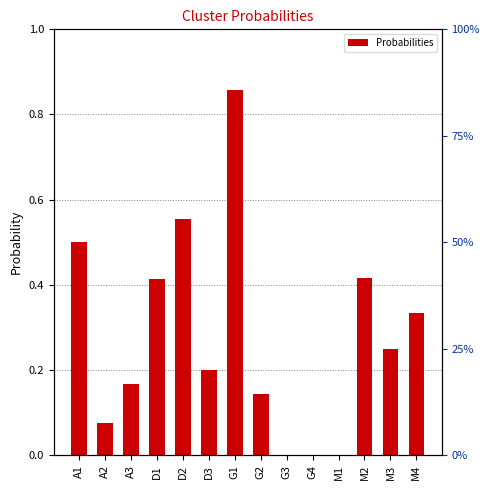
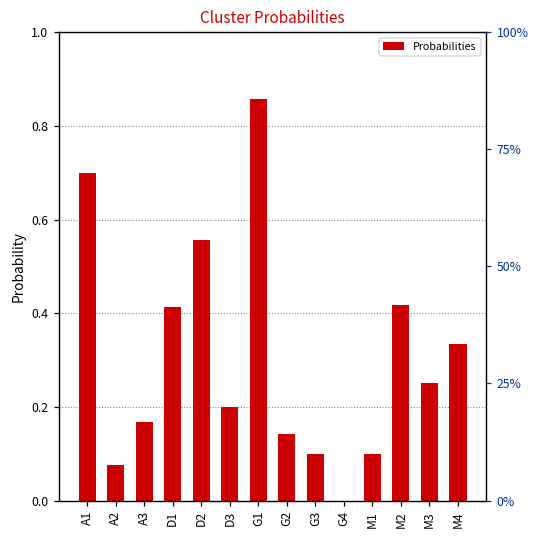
A1: 0.5 -> 0.7
G3: 0.0 -> 0.1
M1: 0.0 -> 0.1
